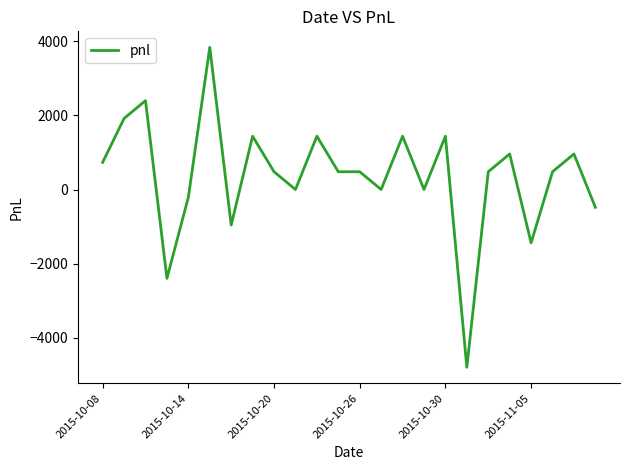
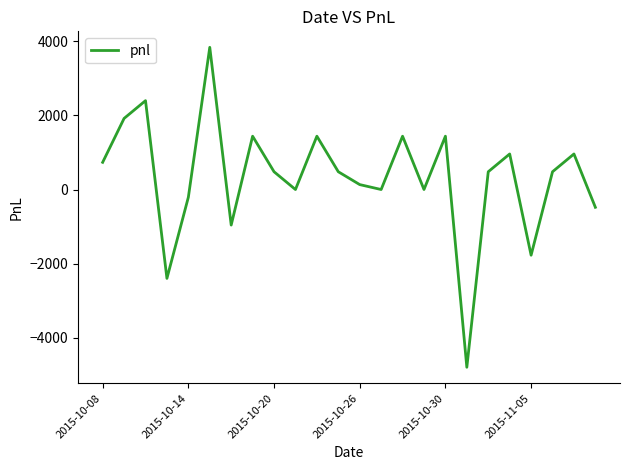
2015-10-26: 500 -> 100
2015-11-05: -1400 -> -1800
